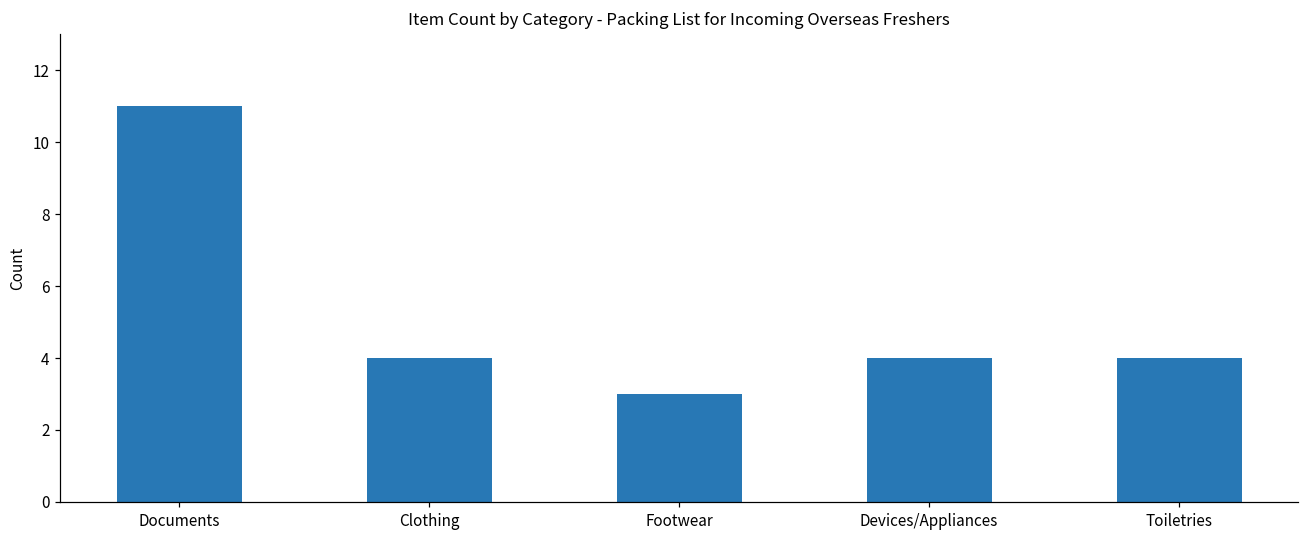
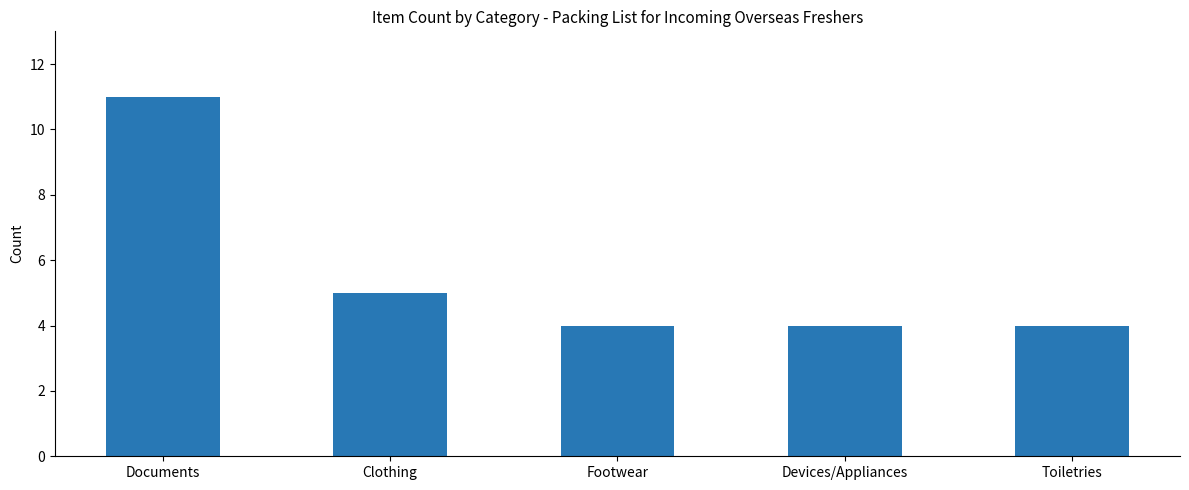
Clothing: 4 -> 5
Footwear: 3 -> 4
